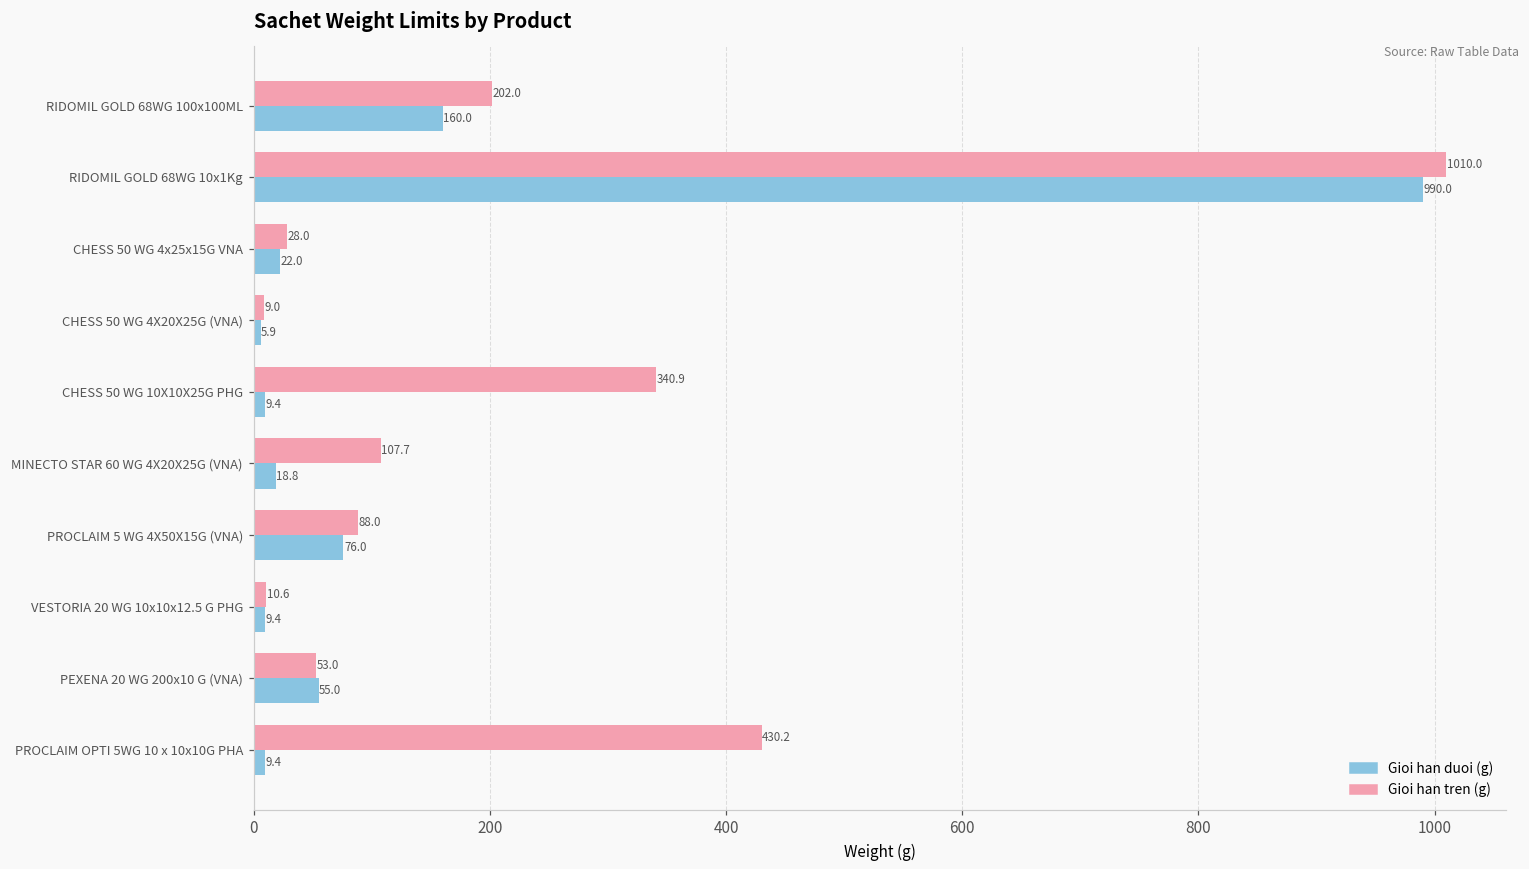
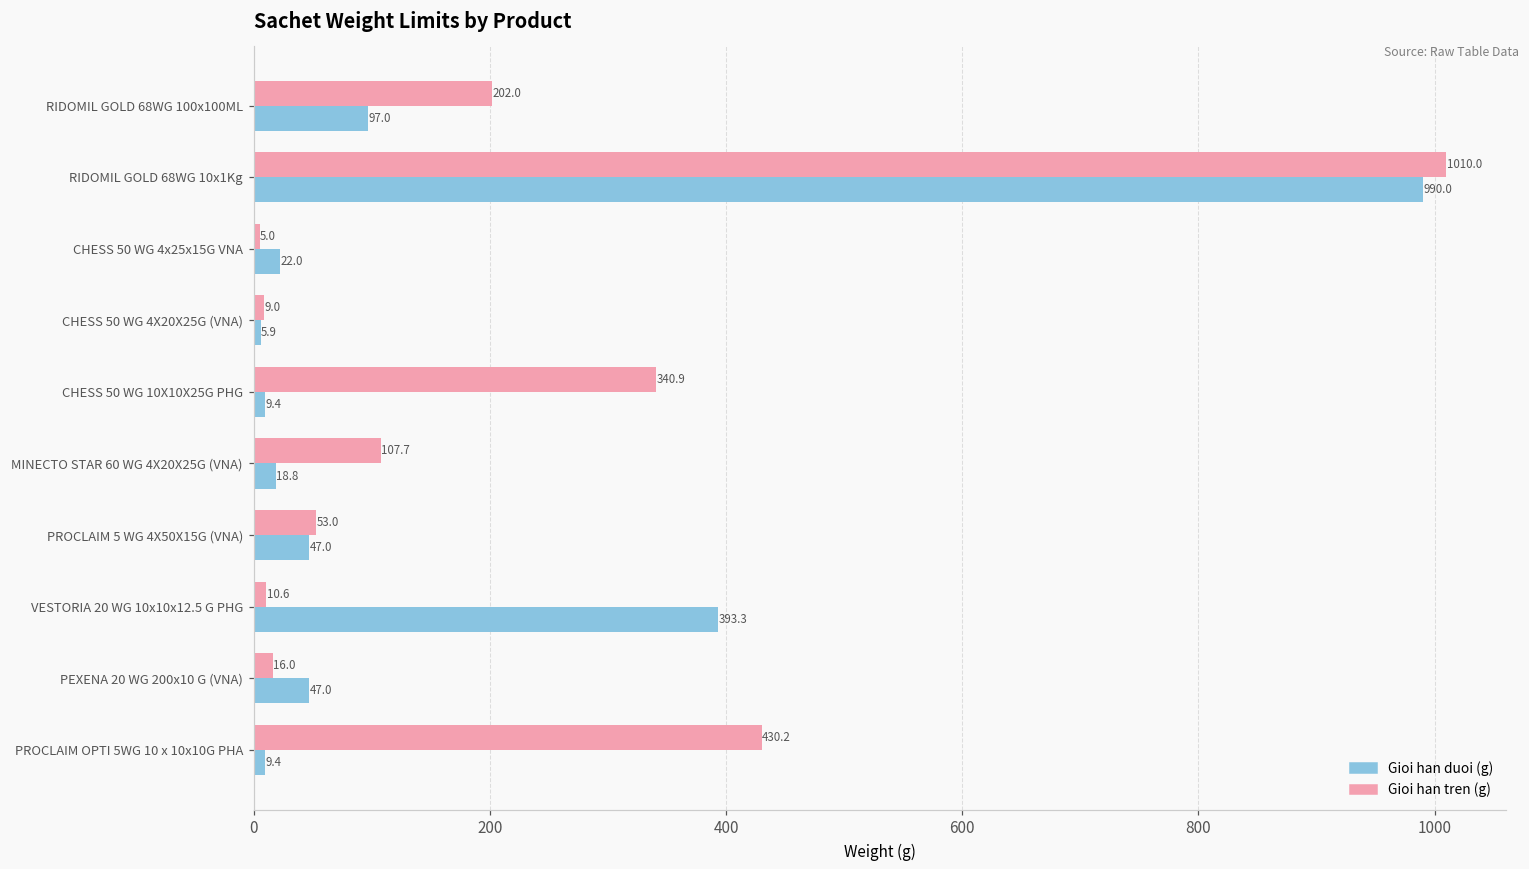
Gioi han duoi (g), RIDOMIL GOLD 68WG 100x100ML: 160.0 -> 97.0
Gioi han tren (g), CHESS 50 WG 4x25x15G VNA: 28.0 -> 5.0
Gioi han tren (g), PROCLAIM 5 WG 4X50X15G (VNA): 88.0 -> 53.0
Gioi han duoi (g), PROCLAIM 5 WG 4X50X15G (VNA): 76.0 -> 47.0
Gioi han duoi (g), VESTORIA 20 WG 10x10x12.5 G PHG: 9.4 -> 393.3
Gioi han tren (g), PEXENA 20 WG 200x10 G (VNA): 53.0 -> 16.0
Gioi han duoi (g), PEXENA 20 WG 200x10 G (VNA): 55.0 -> 47.0
